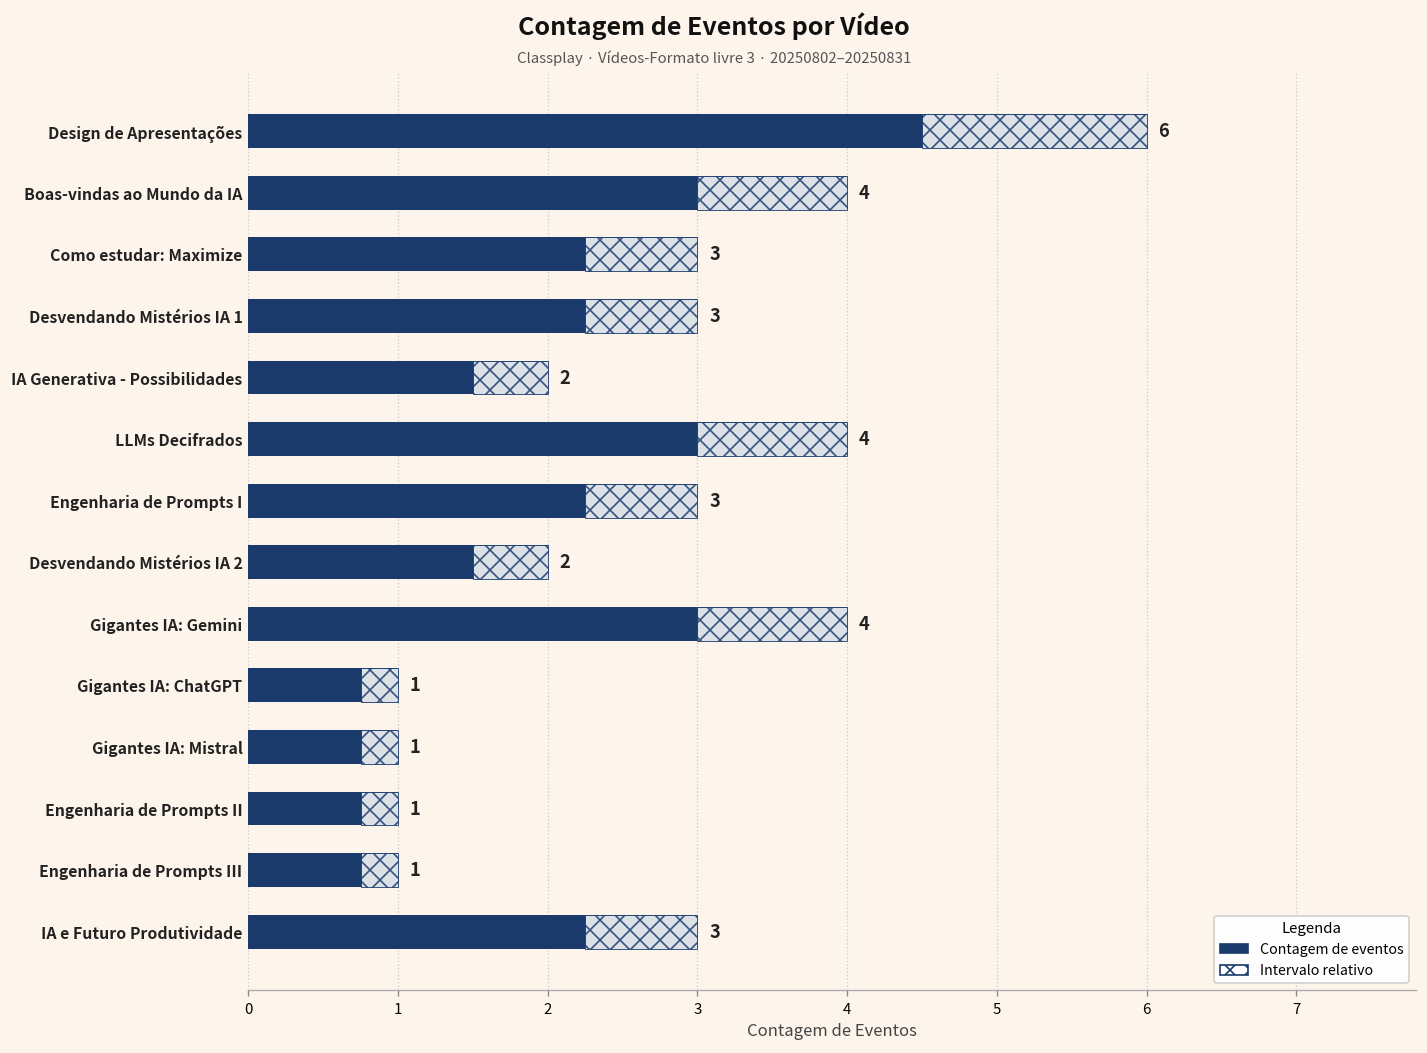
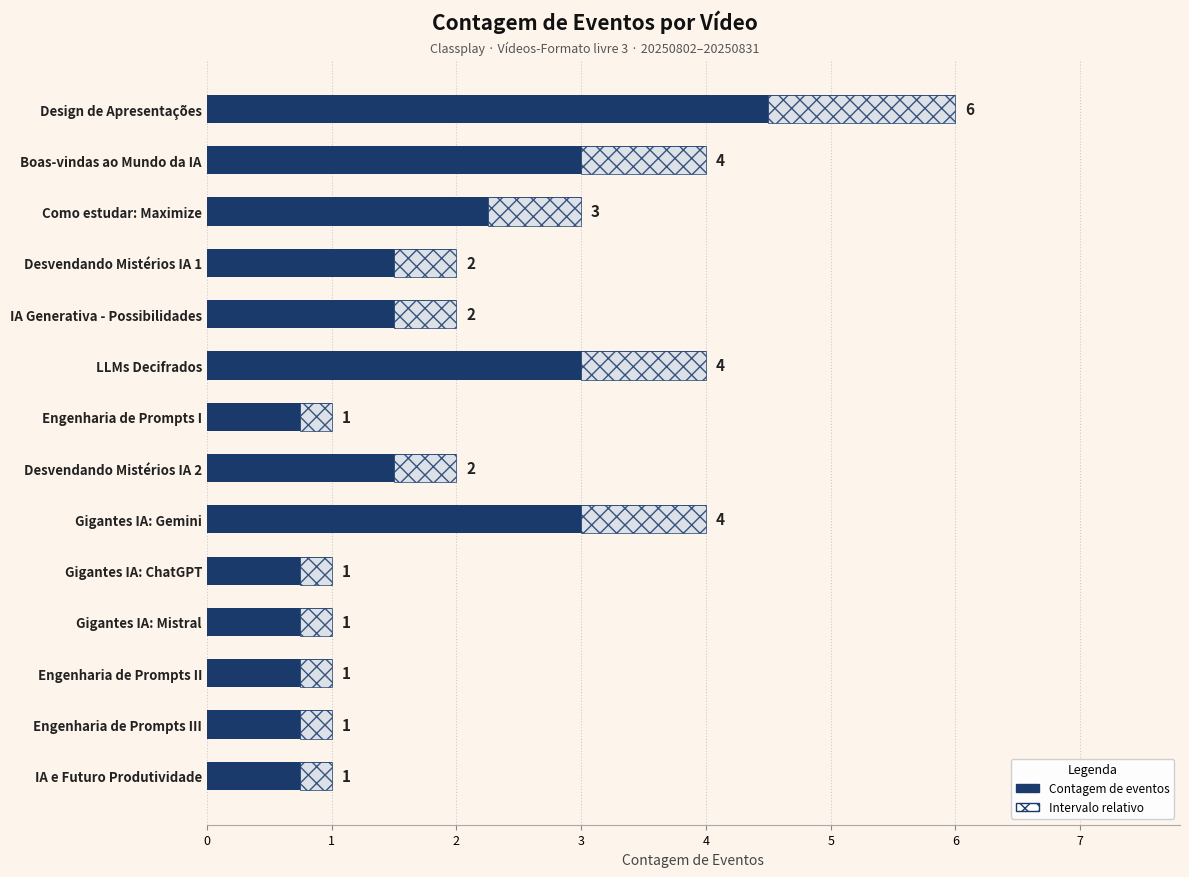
Contagem de eventos, Desvendando Mistérios IA 1: 3 -> 2
Contagem de eventos, Engenharia de Prompts I: 3 -> 1
Contagem de eventos, IA e Futuro Produtividade: 3 -> 1
